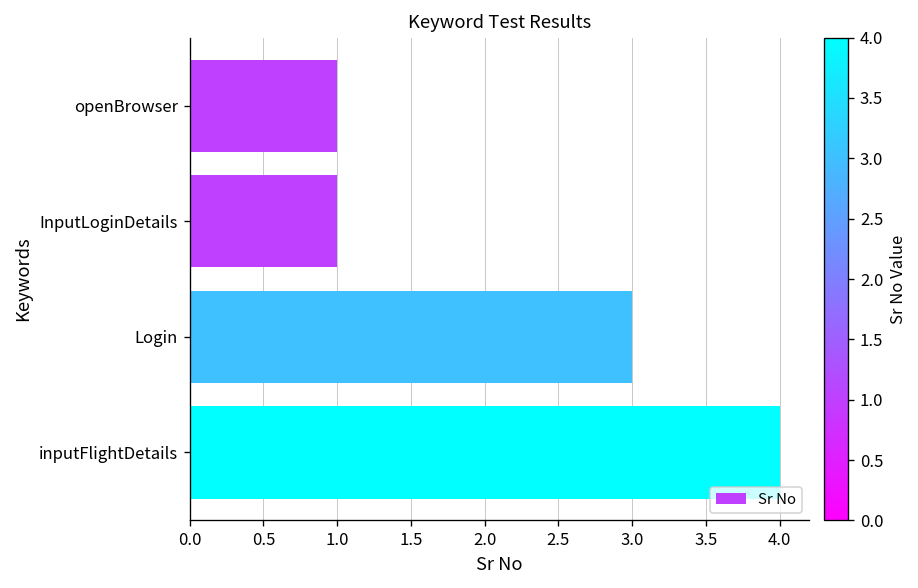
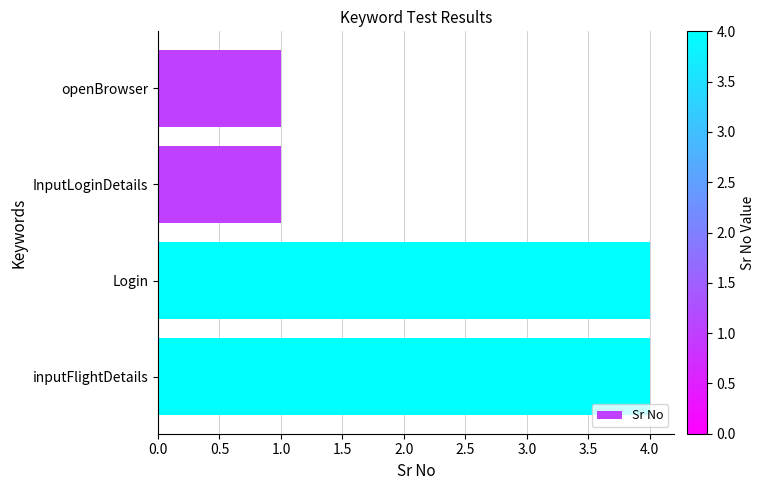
Login: 3 -> 4
